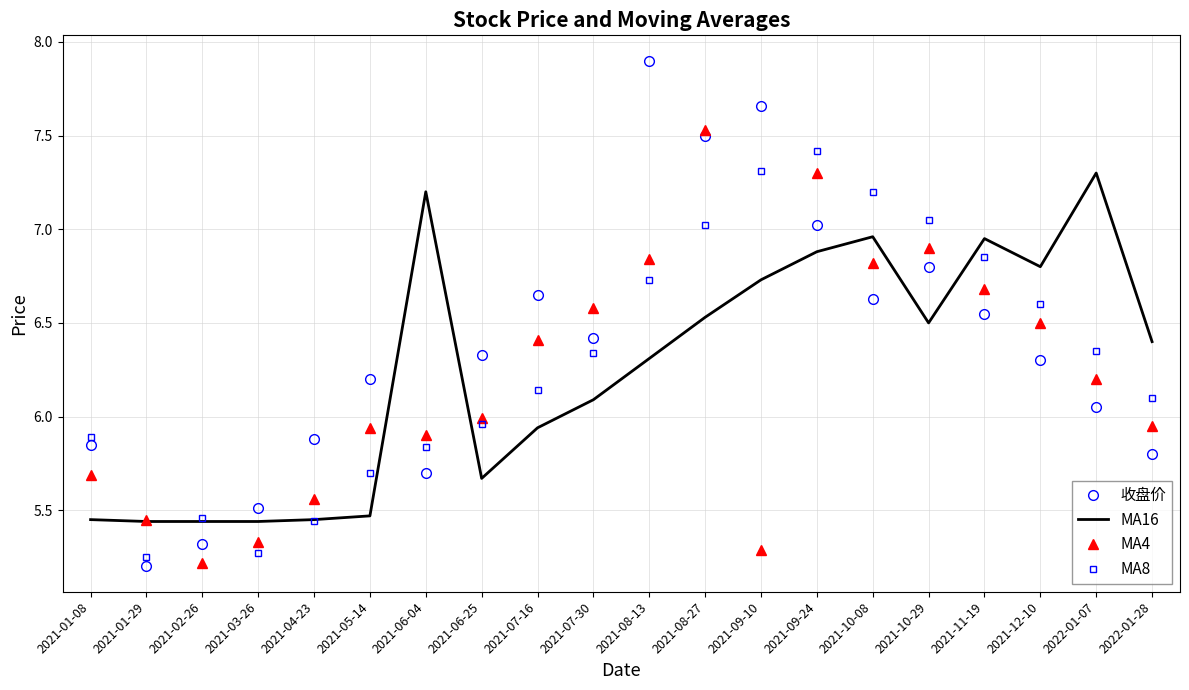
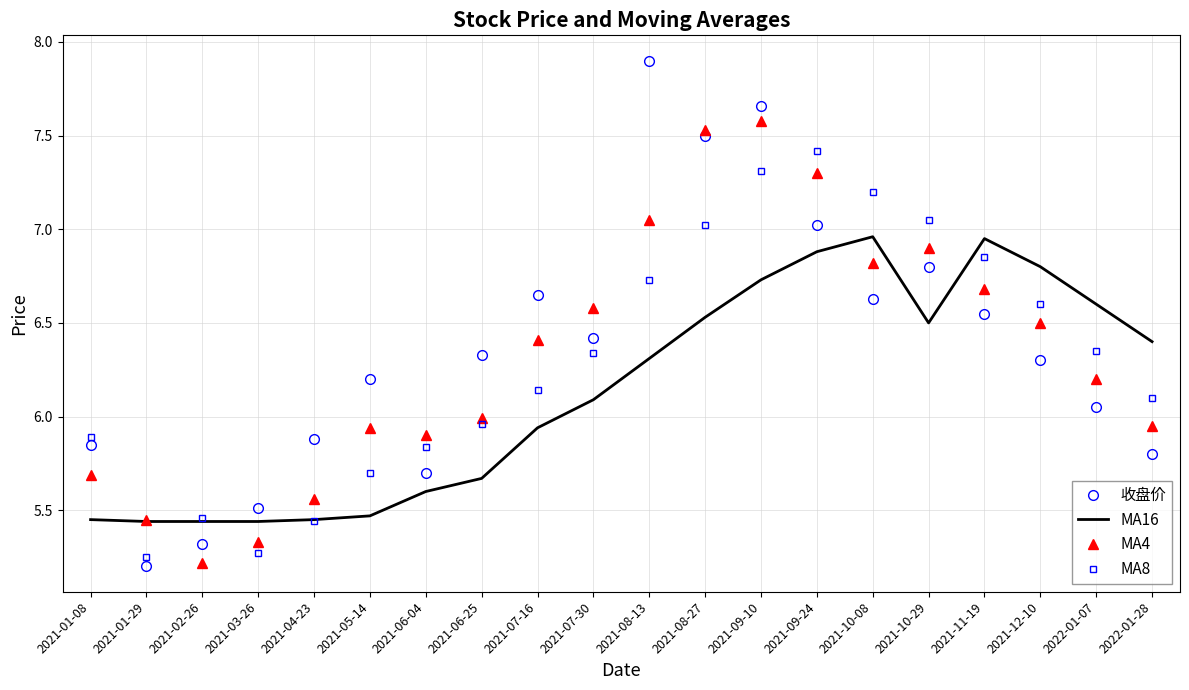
MA16, 2021-06-04: 7.2 -> 5.6
MA4, 2021-08-13: 6.84 -> 7.05
MA4, 2021-09-10: 5.29 -> 7.58
MA16, 2022-01-07: 7.3 -> 6.6
